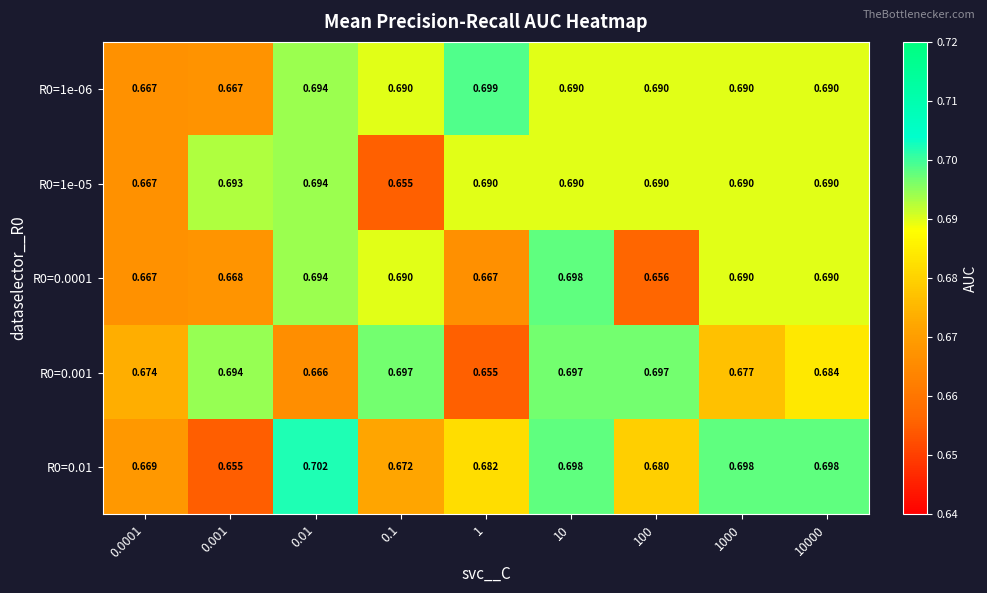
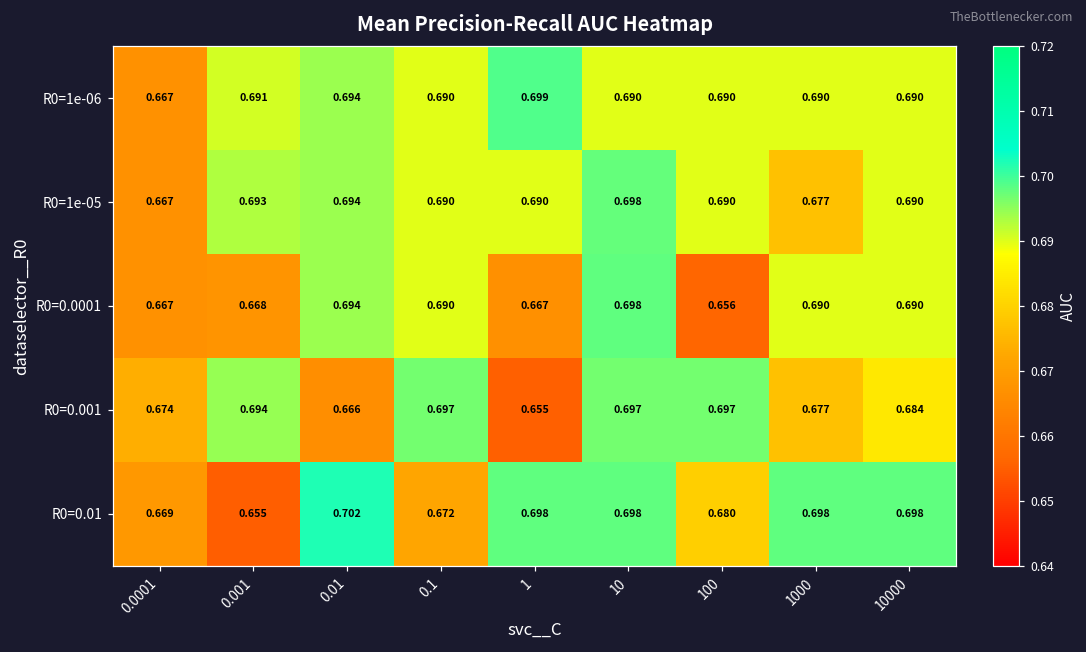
R0=1e-06, 0.001: 0.667 -> 0.691
R0=1e-05, 0.1: 0.655 -> 0.690
R0=1e-05, 10: 0.690 -> 0.698
R0=1e-05, 1000: 0.690 -> 0.677
R0=0.01, 1: 0.682 -> 0.698
